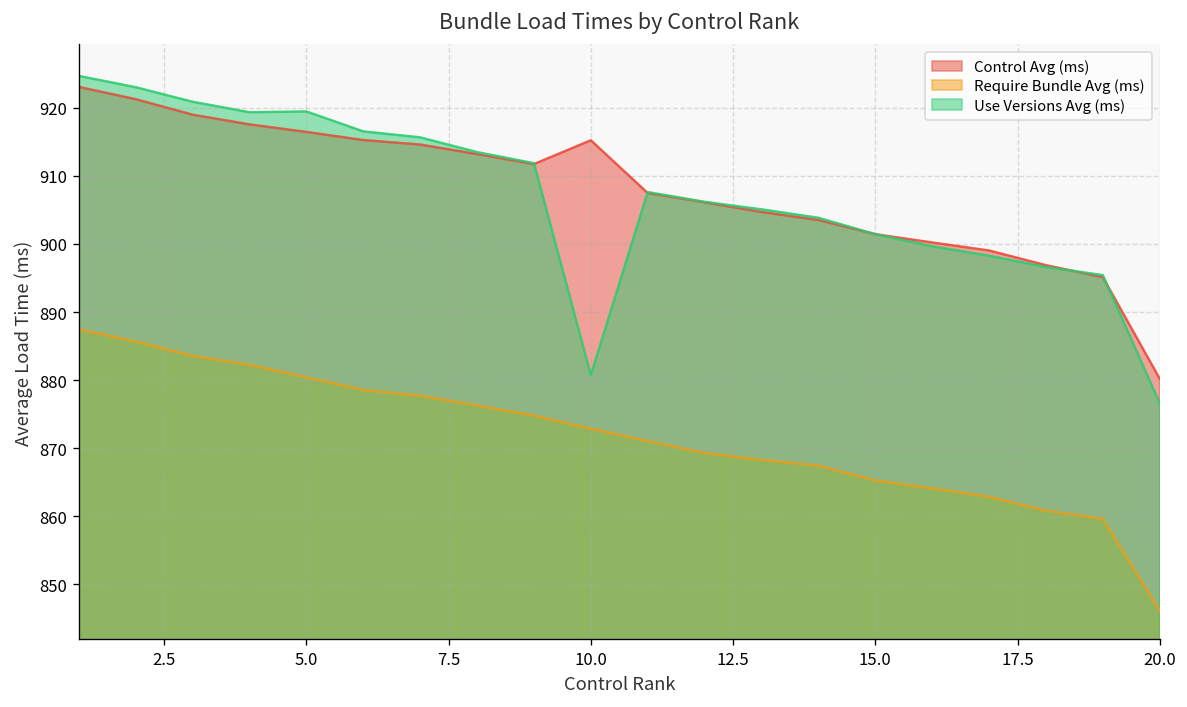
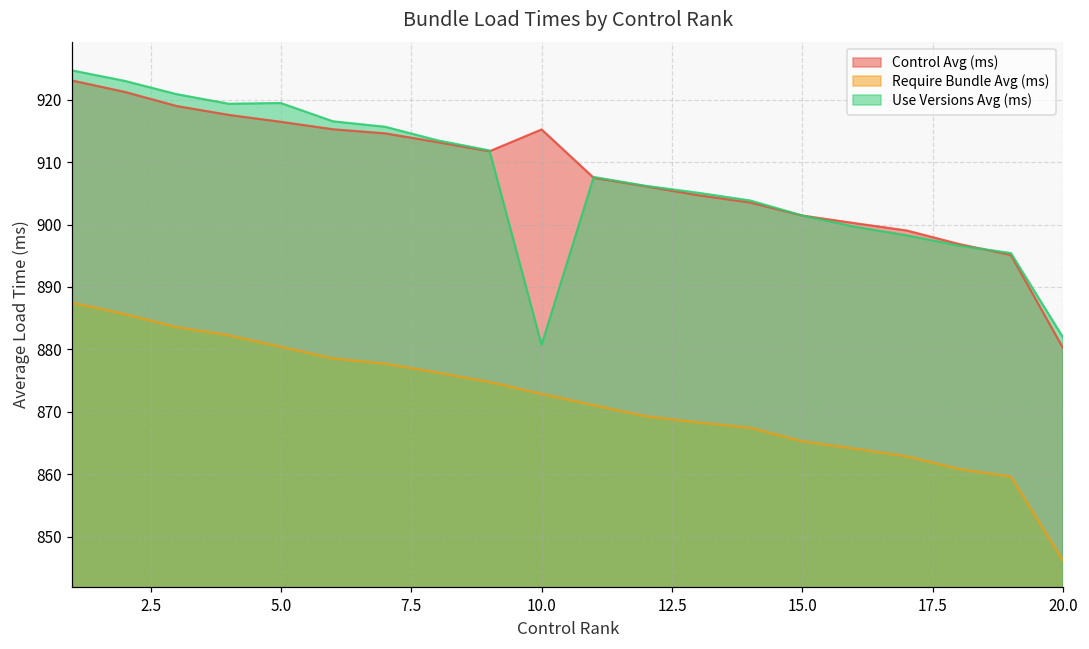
Use Versions Avg (ms), 20.0: 877 -> 882
